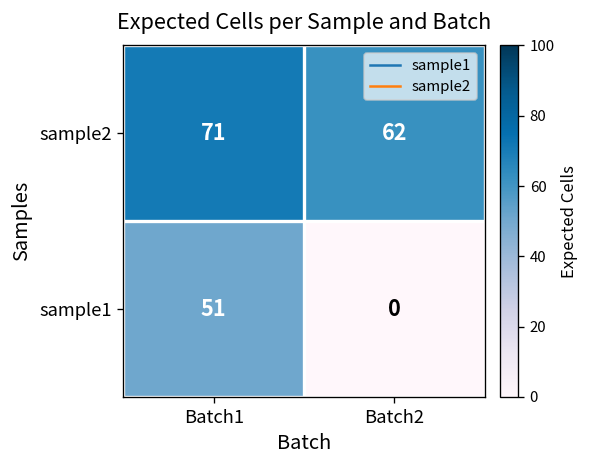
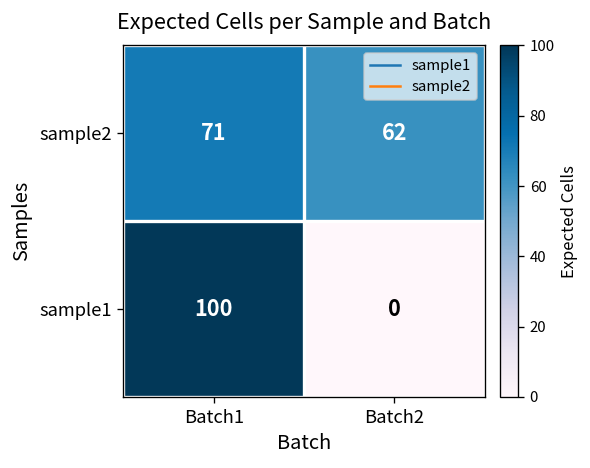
sample1, Batch1: 51 -> 100
